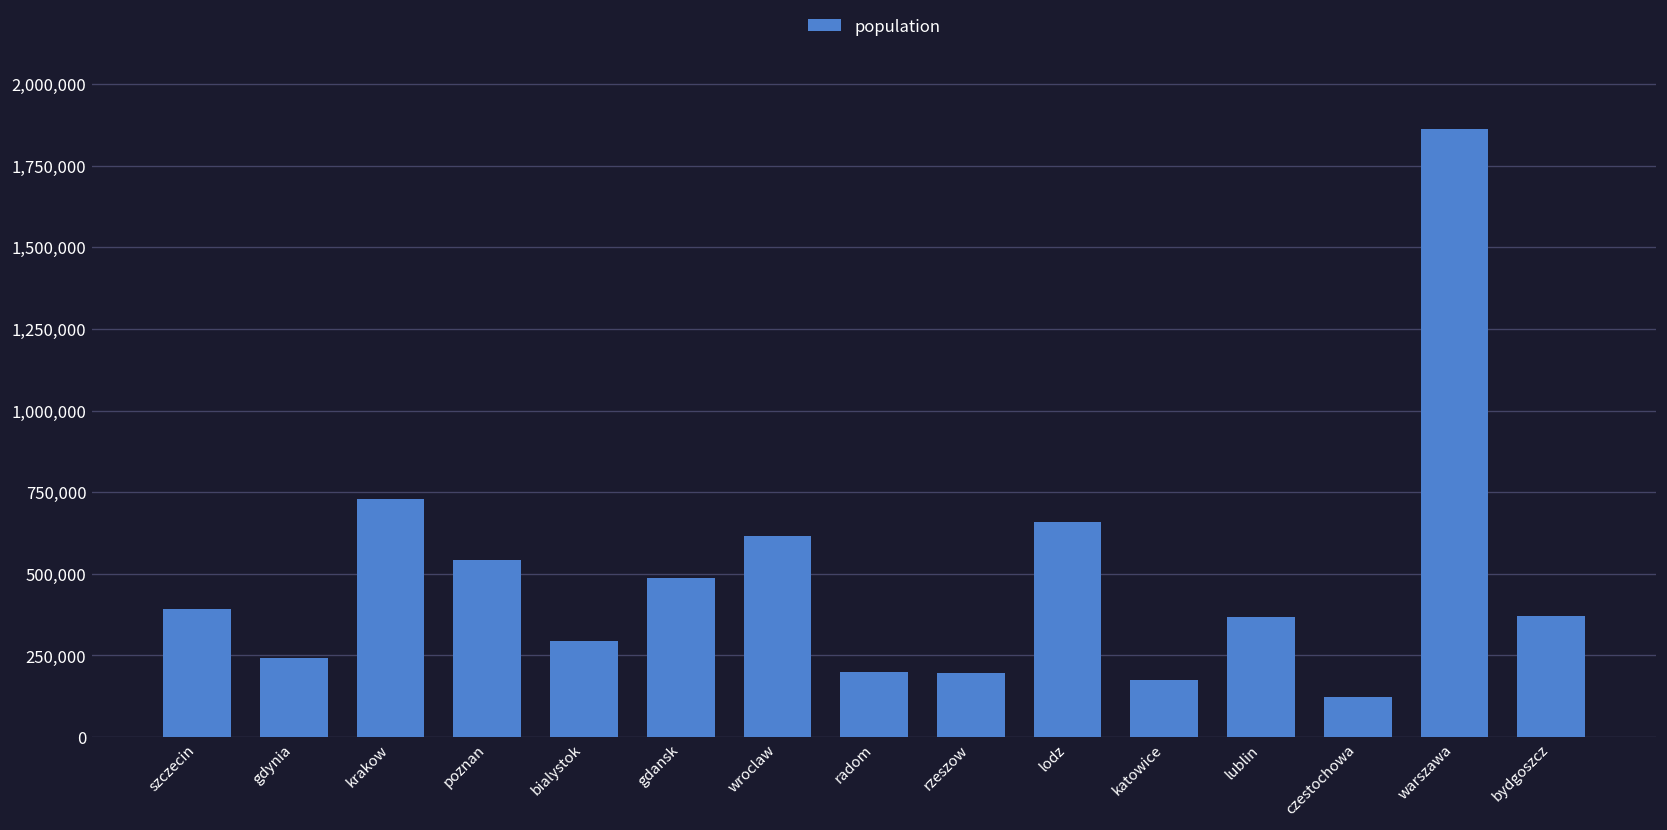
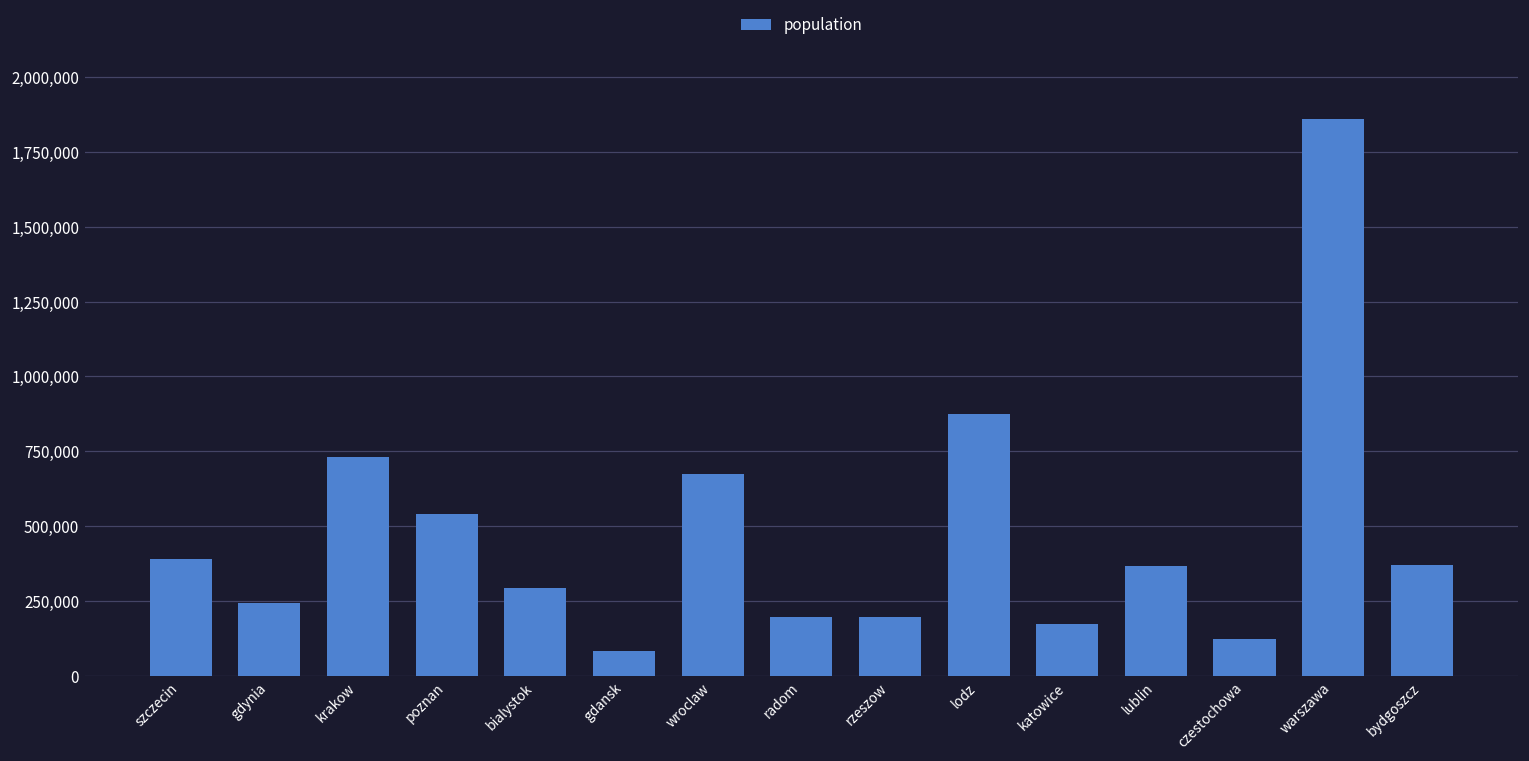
gdansk: 490,000 -> 80,000
wroclaw: 610,000 -> 670,000
lodz: 660,000 -> 870,000
